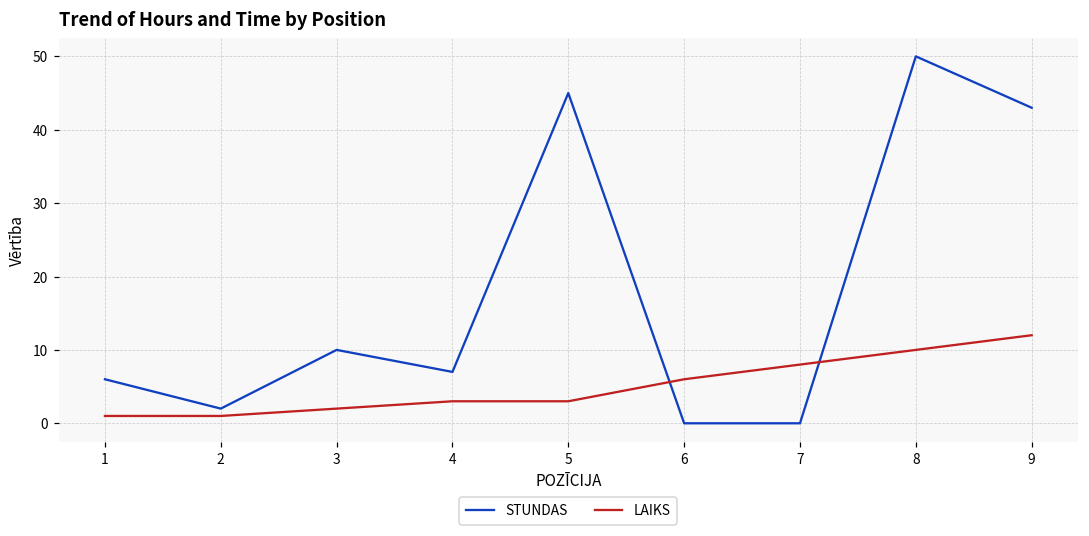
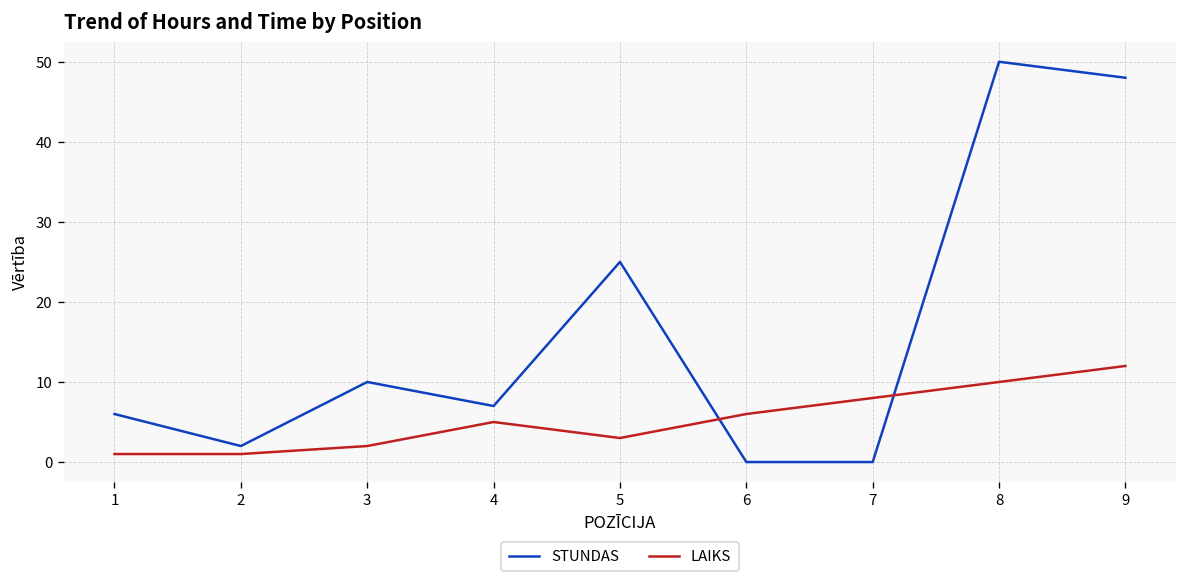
LAIKS, 4: 3 -> 5
STUNDAS, 5: 45 -> 25
STUNDAS, 9: 43 -> 48
